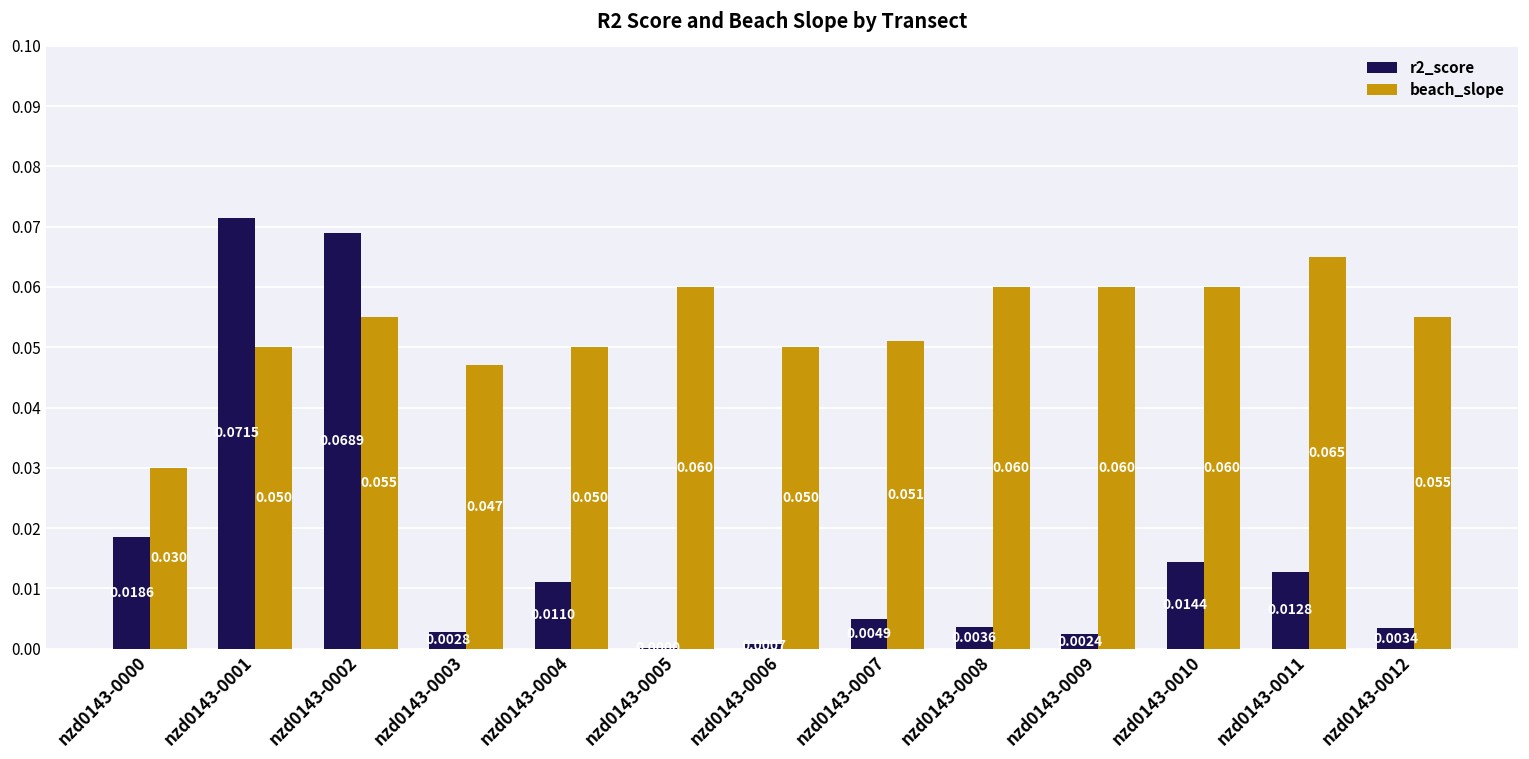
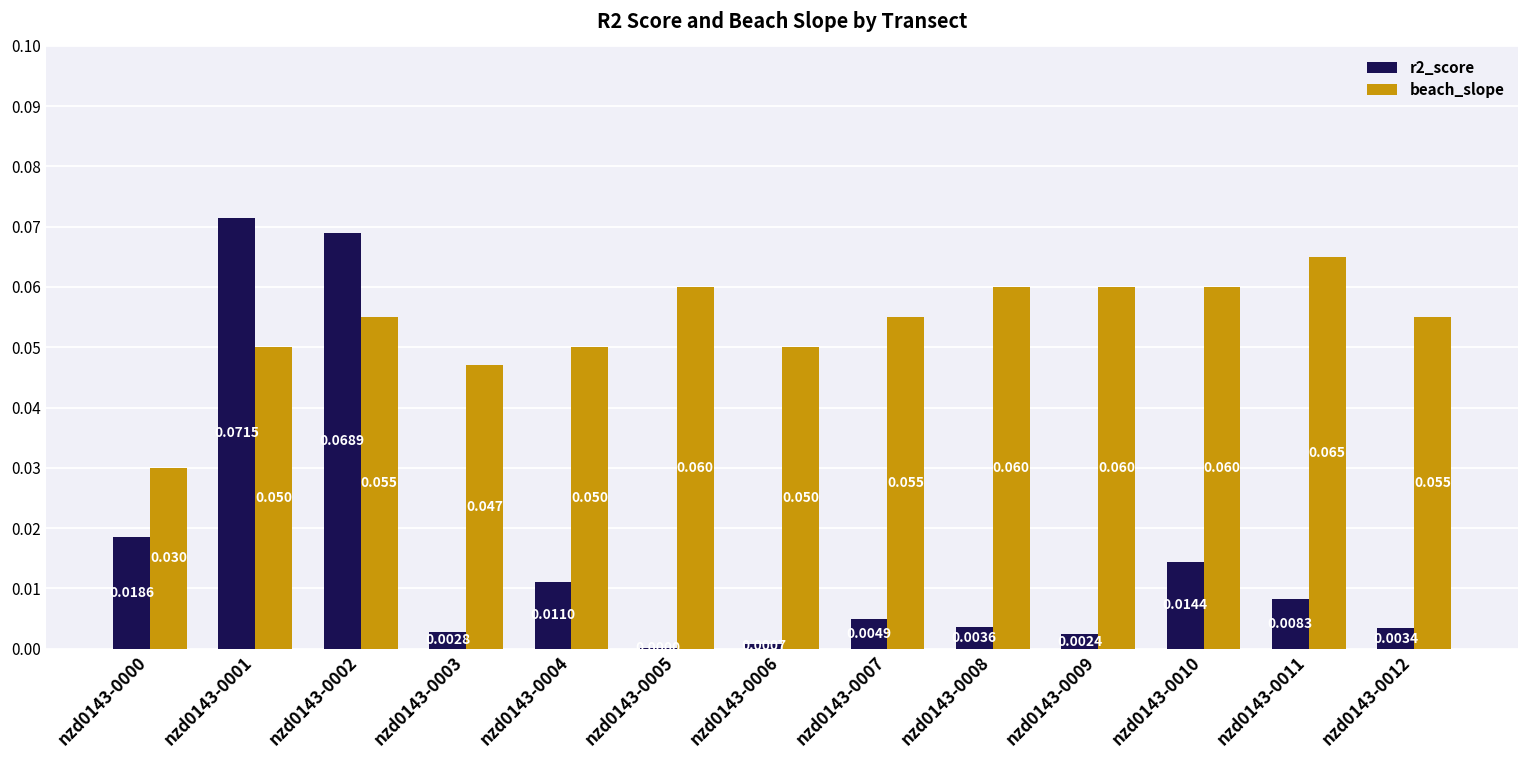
beach_slope, nzd0143-0007: 0.051 -> 0.055
r2_score, nzd0143-0011: 0.0128 -> 0.0083
